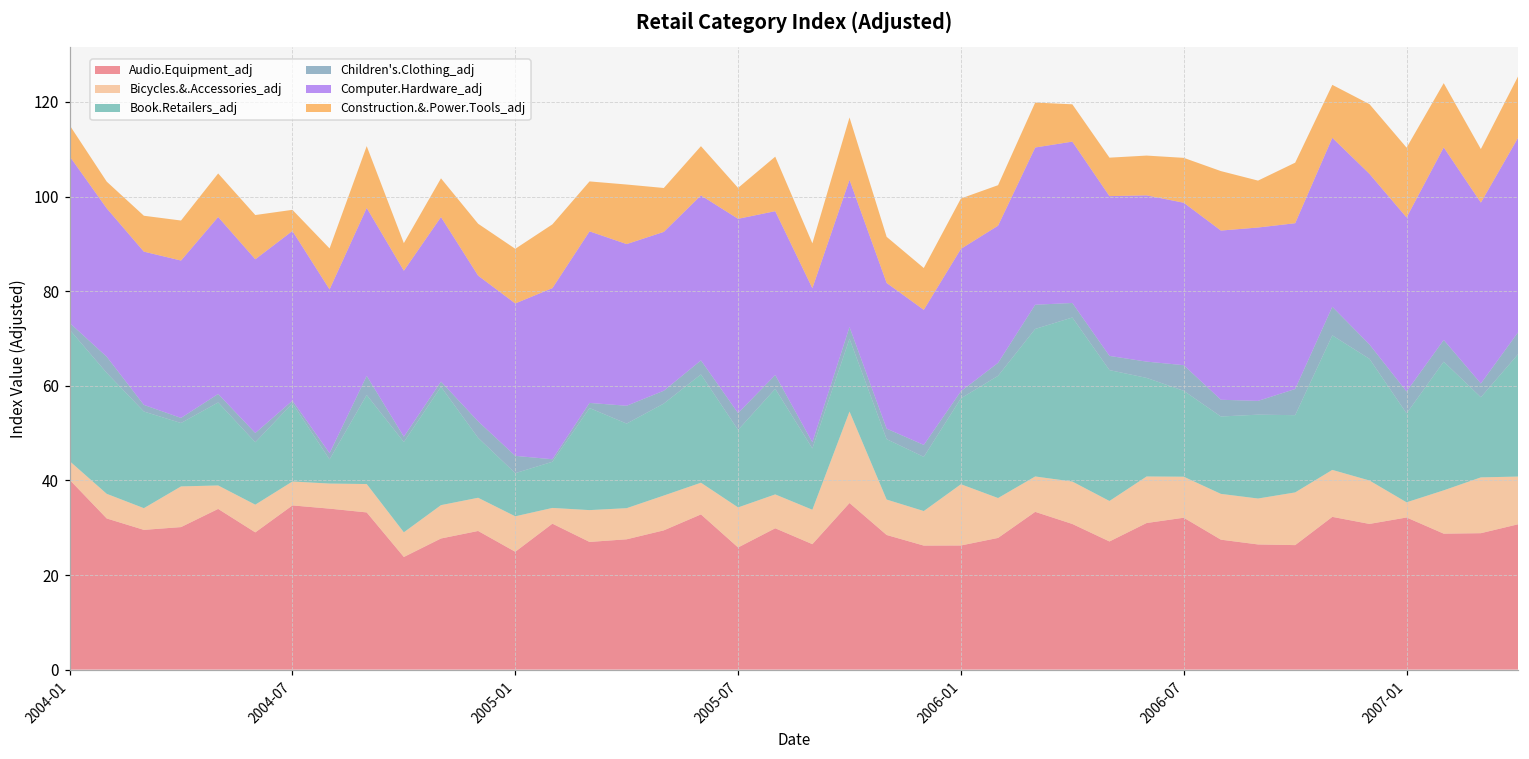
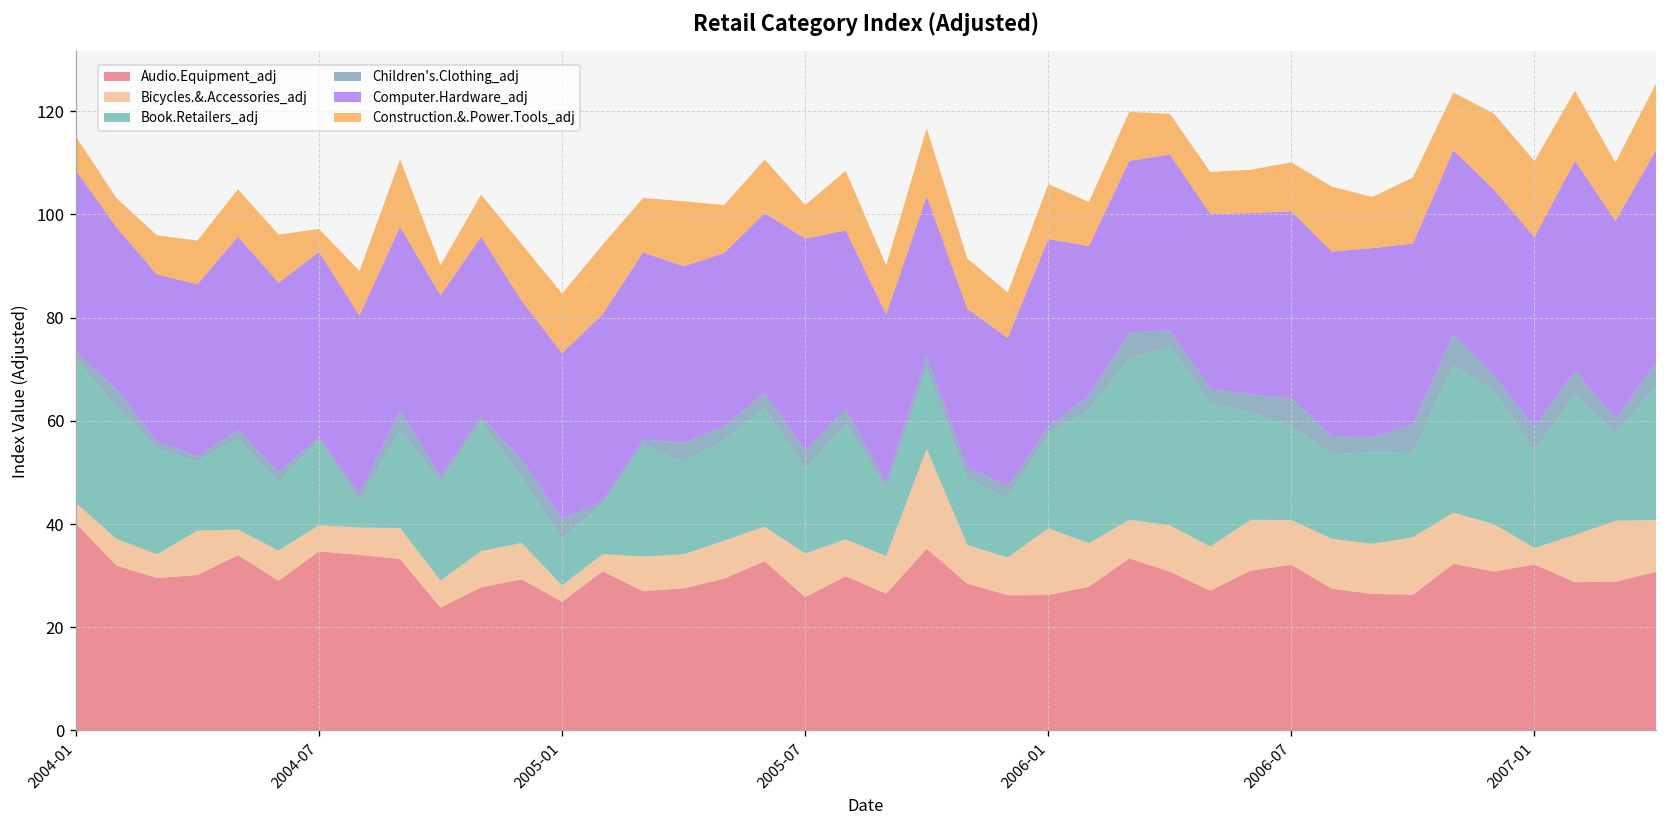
Bicycles.&.Accessories_adj, 2005-01: 7 -> 3
Computer.Hardware_adj, 2006-01: 30 -> 36
Computer.Hardware_adj, 2006-07: 34 -> 36
